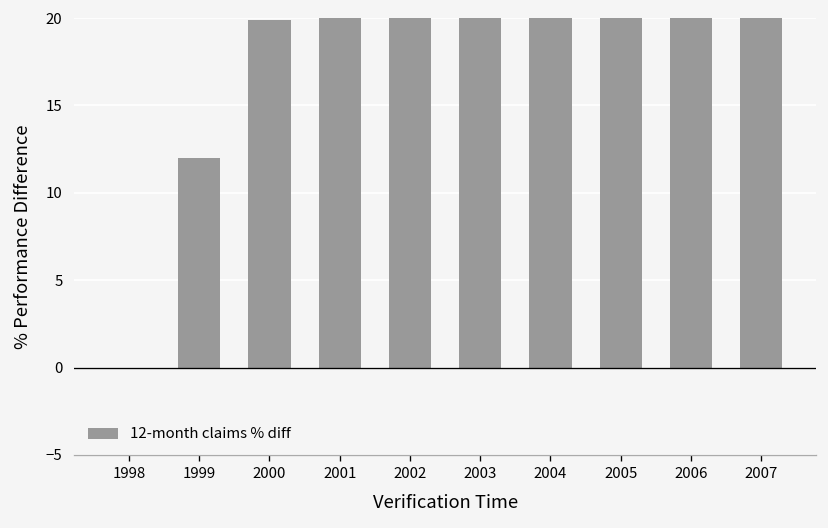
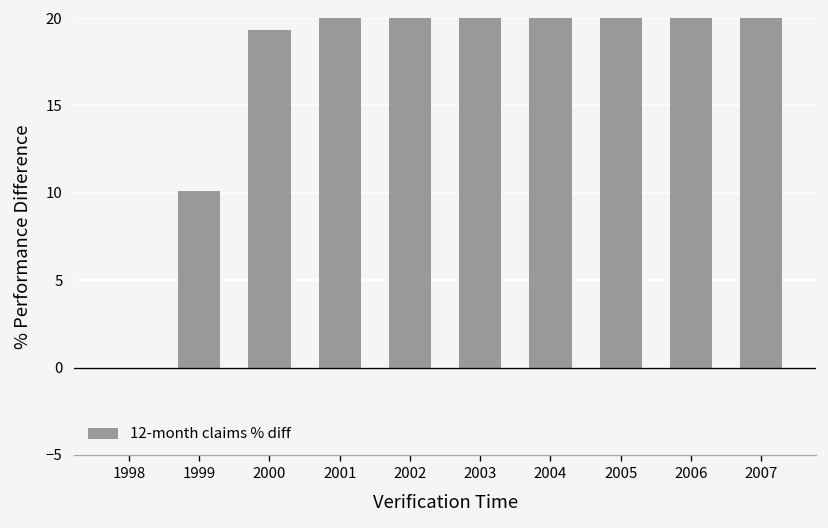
1999: 12.0 -> 10.1
2000: 19.9 -> 19.3
